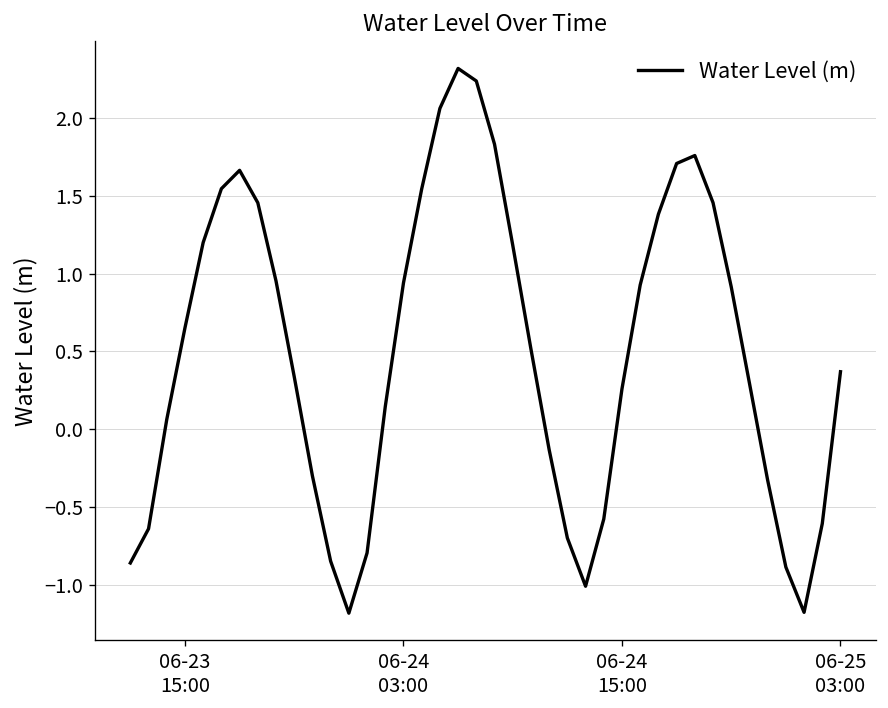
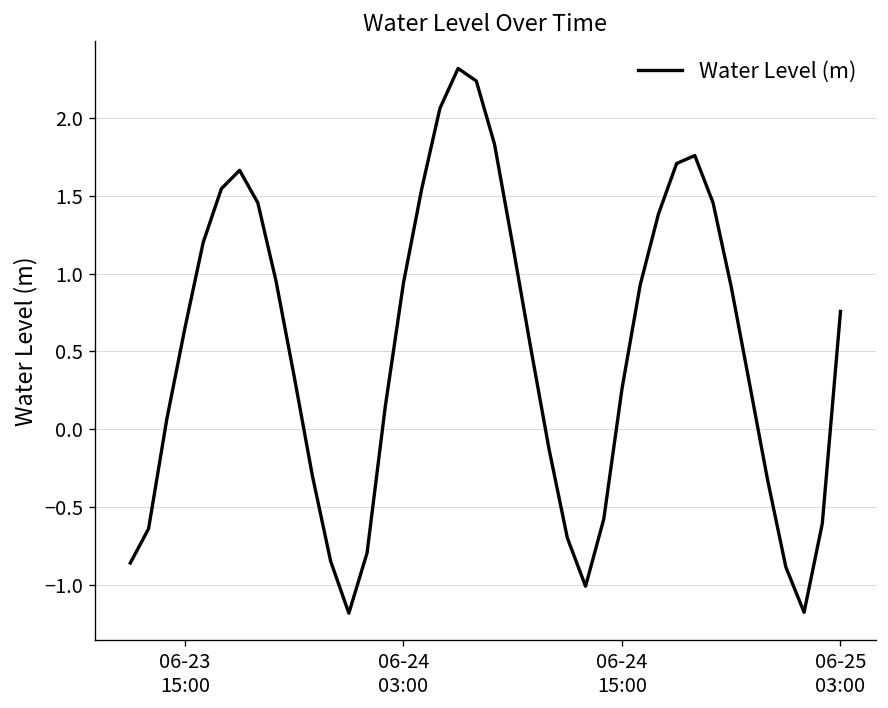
06-25 03:00: 0.37 -> 0.76
